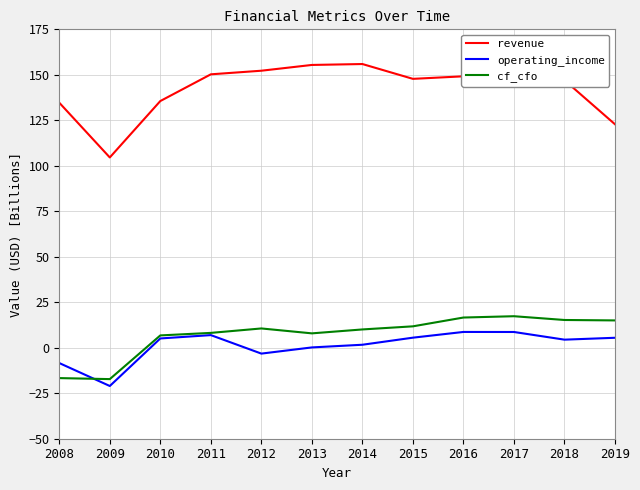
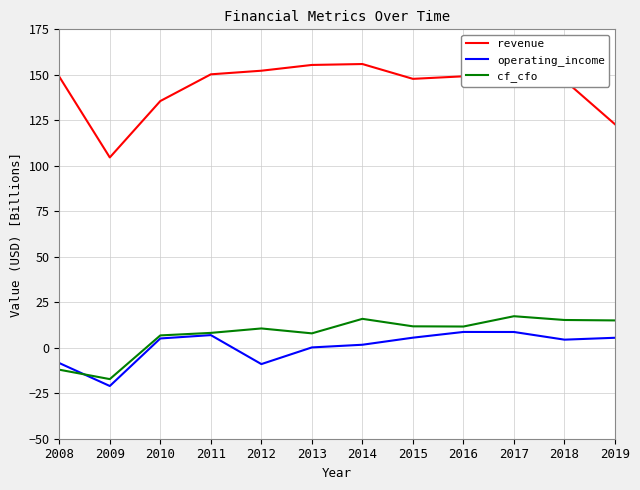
revenue, 2008: 135 -> 149
cf_cfo, 2008: -17 -> -12
operating_income, 2012: -3 -> -9
cf_cfo, 2014: 10 -> 16
cf_cfo, 2016: 17 -> 12
